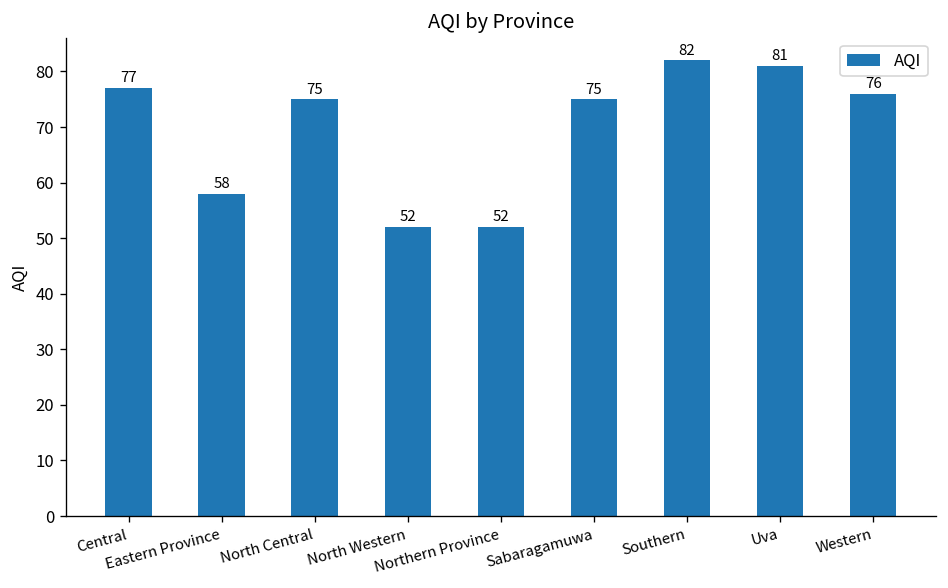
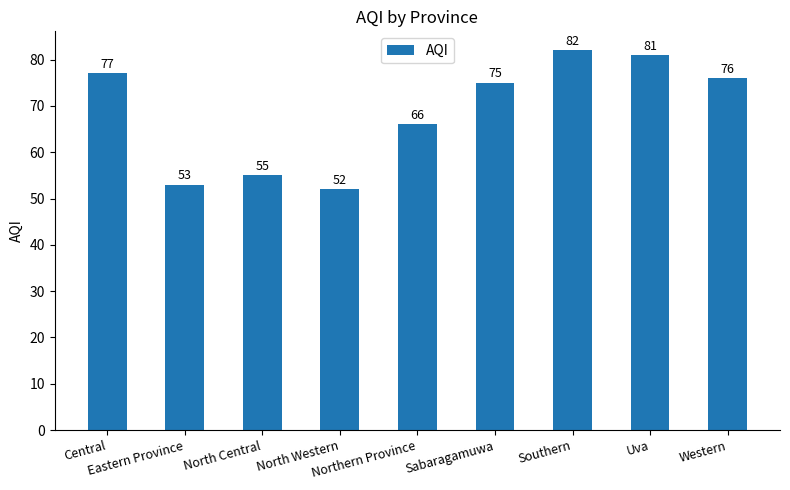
Eastern Province: 58 -> 53
North Central: 75 -> 55
Northern Province: 52 -> 66
